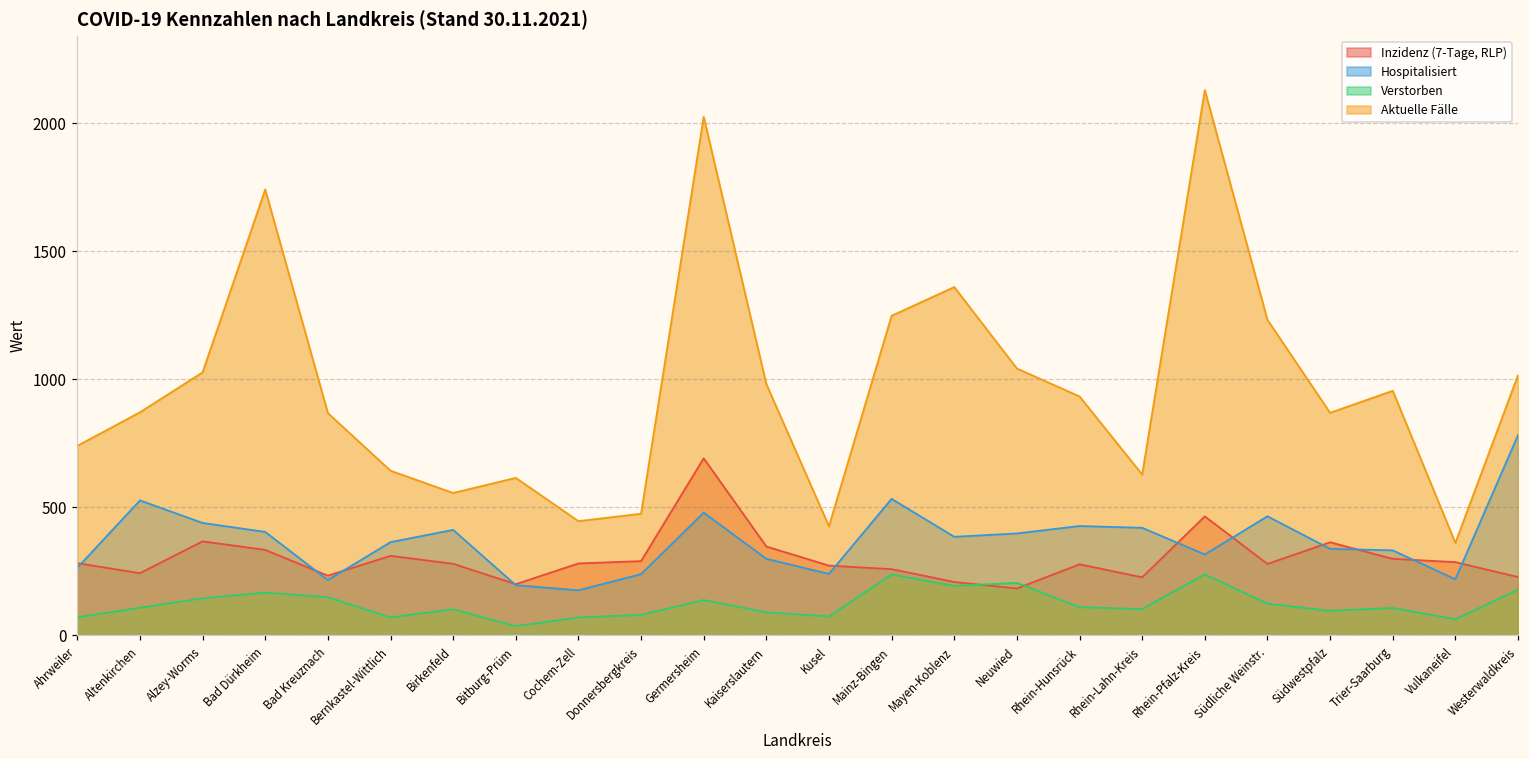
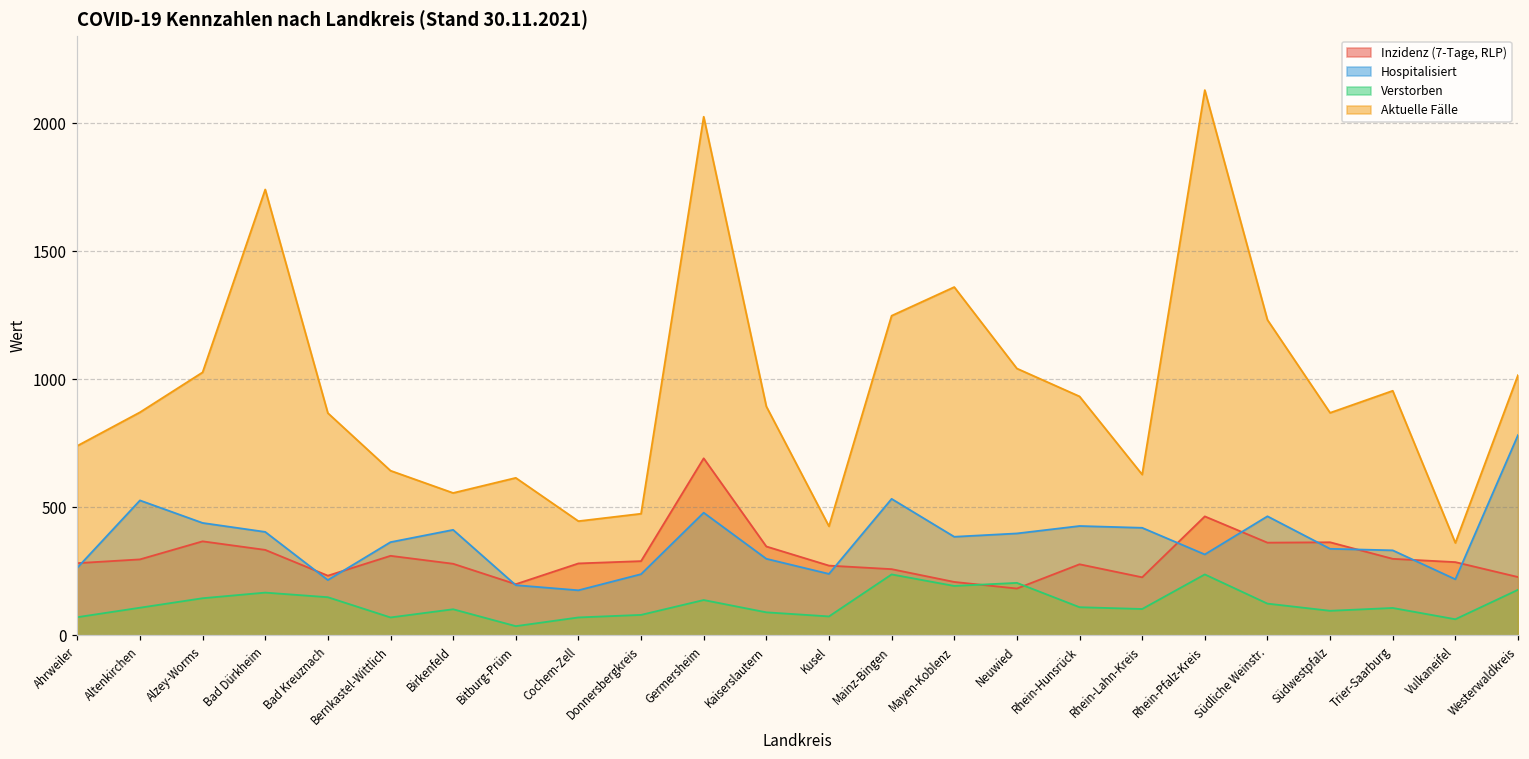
Inzidenz (7-Tage, RLP), Altenkirchen: 240 -> 300
Aktuelle Fälle, Kaiserslautern: 980 -> 890
Inzidenz (7-Tage, RLP), Südliche Weinstr.: 280 -> 360
